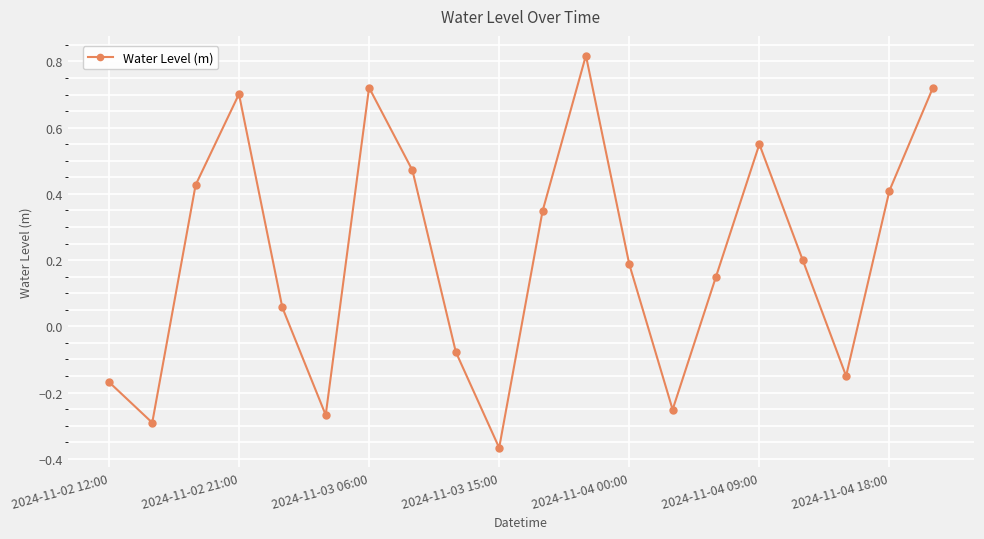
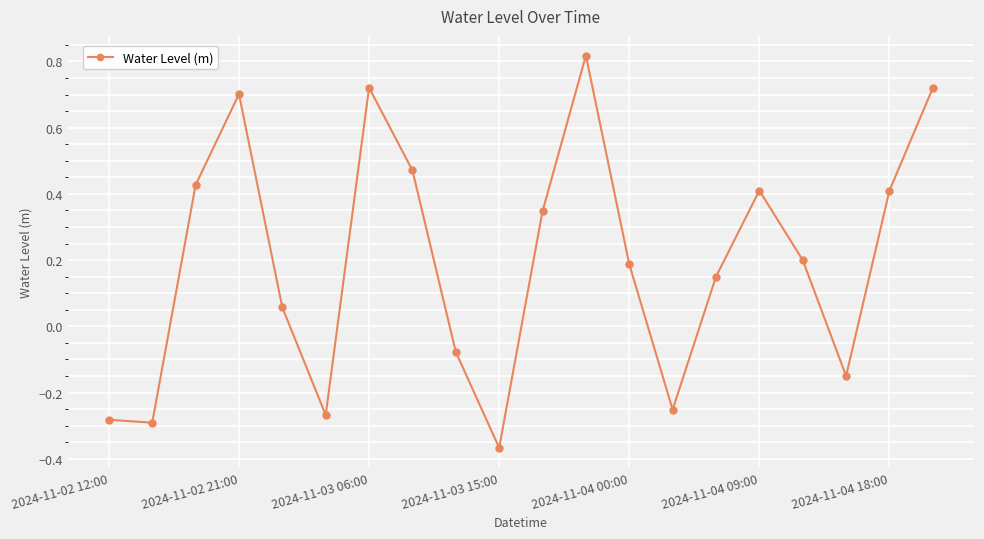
2024-11-02 12:00: -0.17 -> -0.28
2024-11-04 09:00: 0.55 -> 0.41
